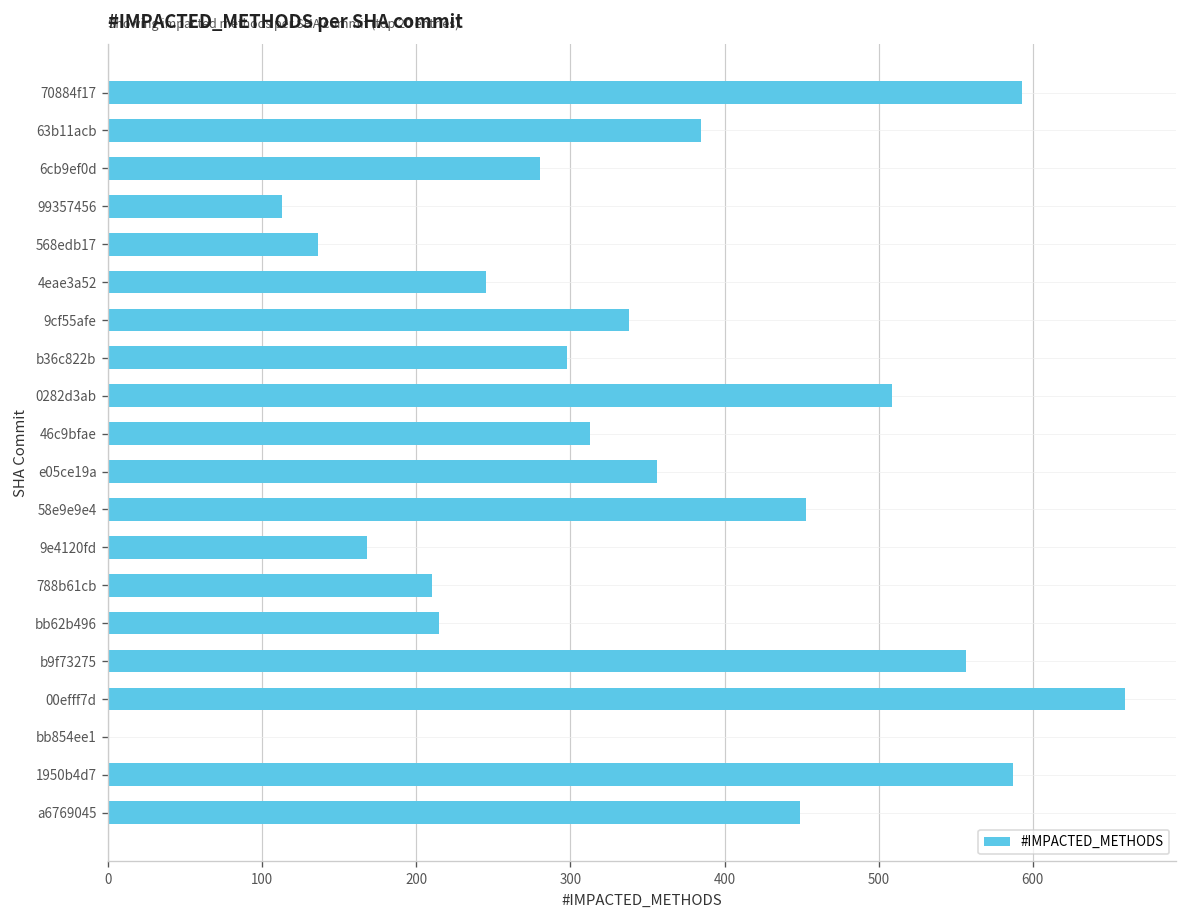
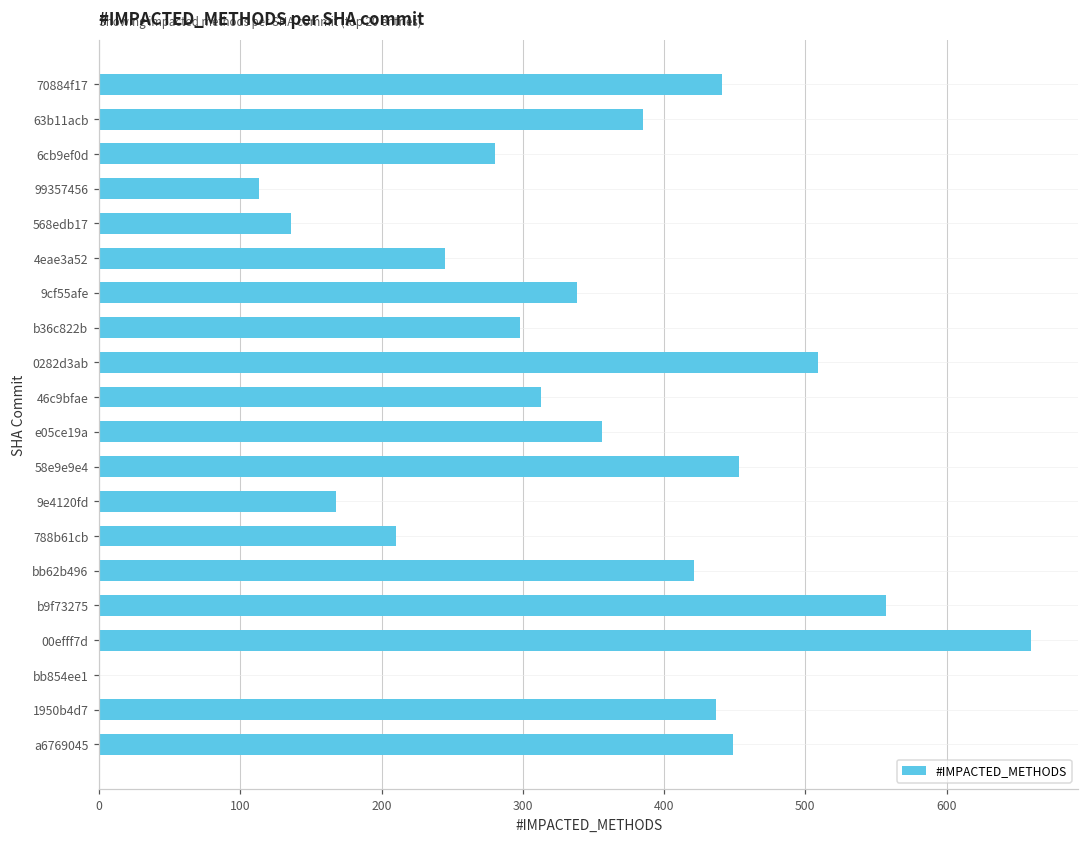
70884f17: 593 -> 441
bb62b496: 215 -> 421
1950b4d7: 587 -> 437
